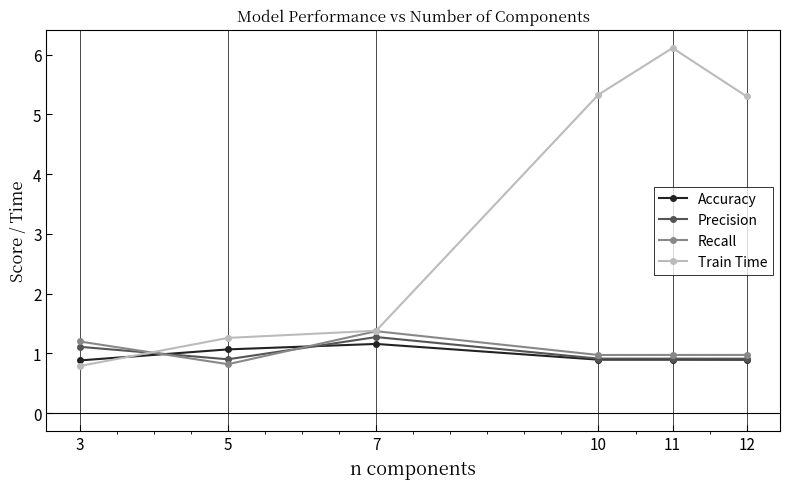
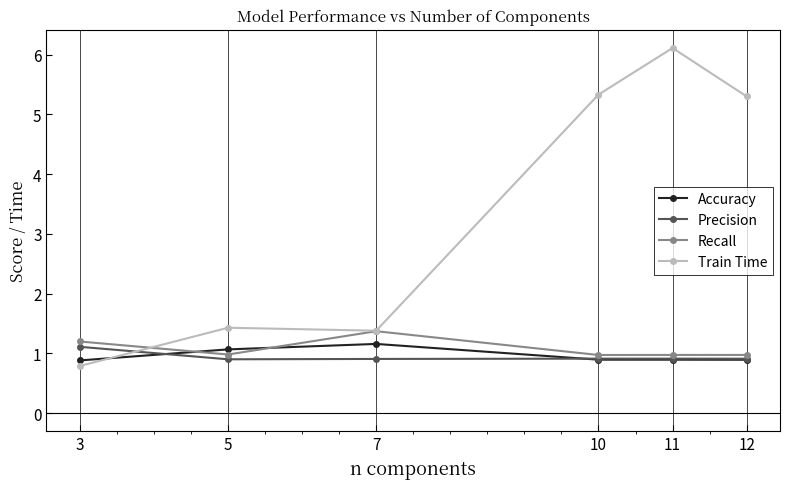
Recall, 5: 0.8 -> 1.0
Train Time, 5: 1.3 -> 1.4
Precision, 7: 1.3 -> 0.9
